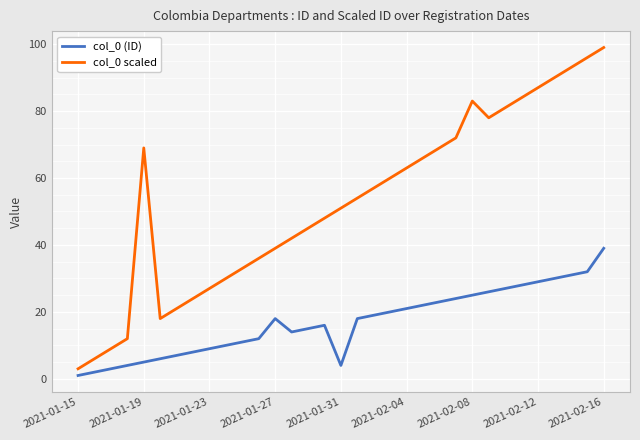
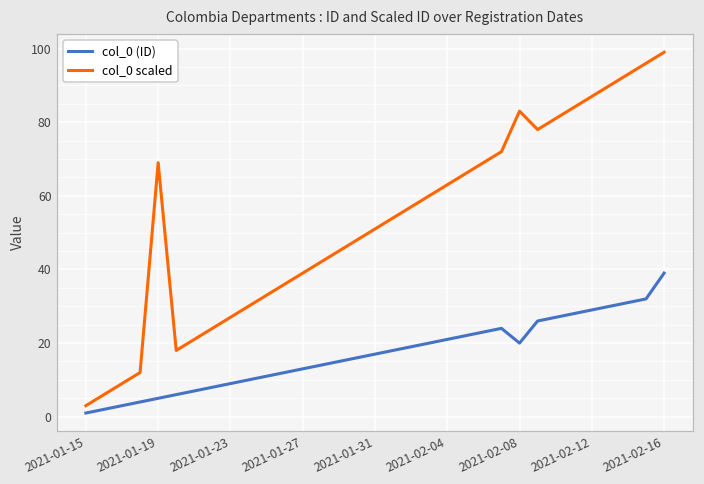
col_0 (ID), 2021-01-27: 18 -> 13
col_0 (ID), 2021-01-31: 4 -> 17
col_0 (ID), 2021-02-08: 25 -> 20
